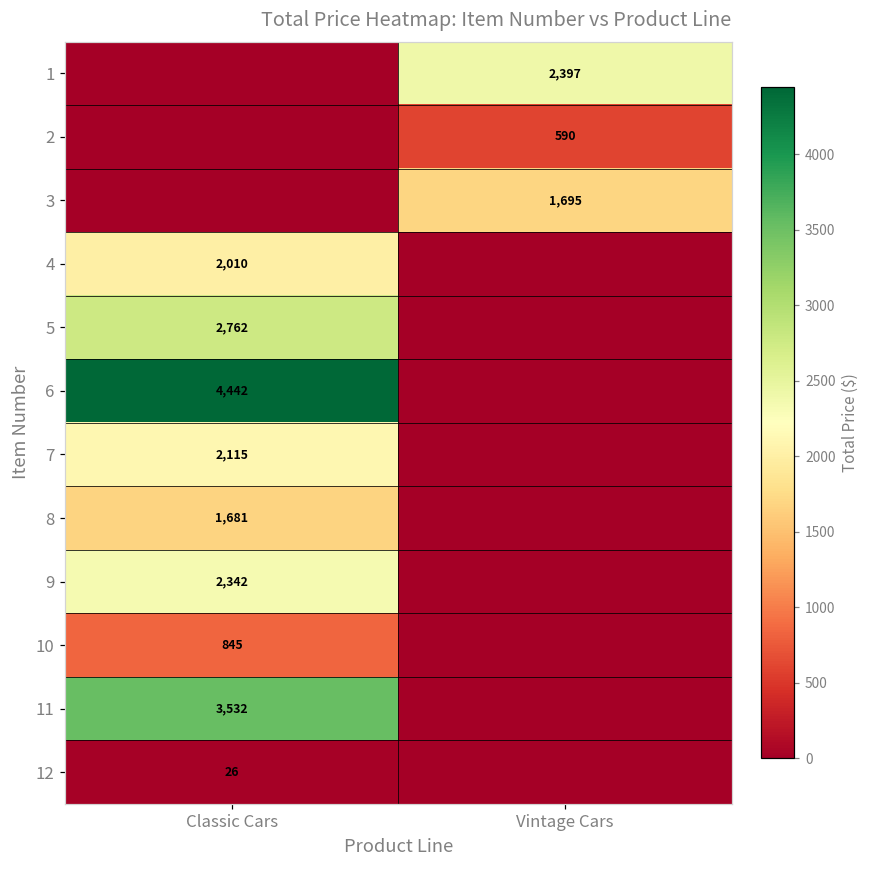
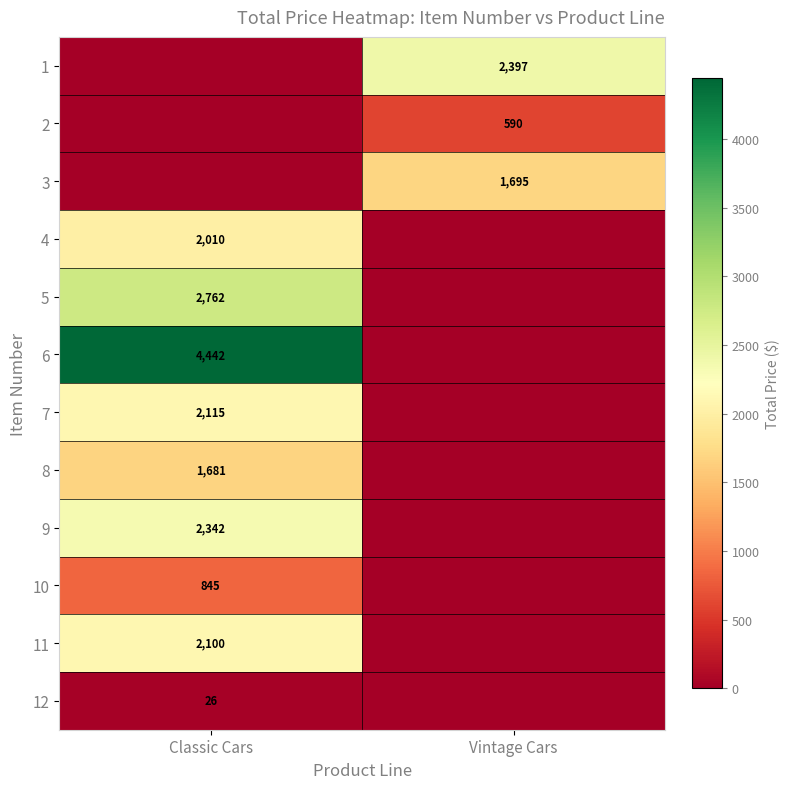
11, Classic Cars: 3,532 -> 2,100
